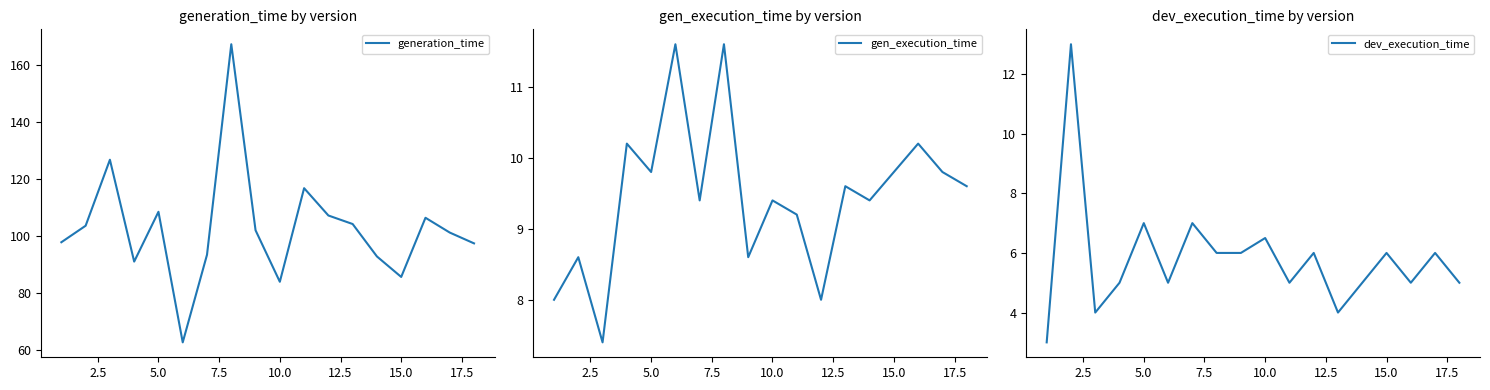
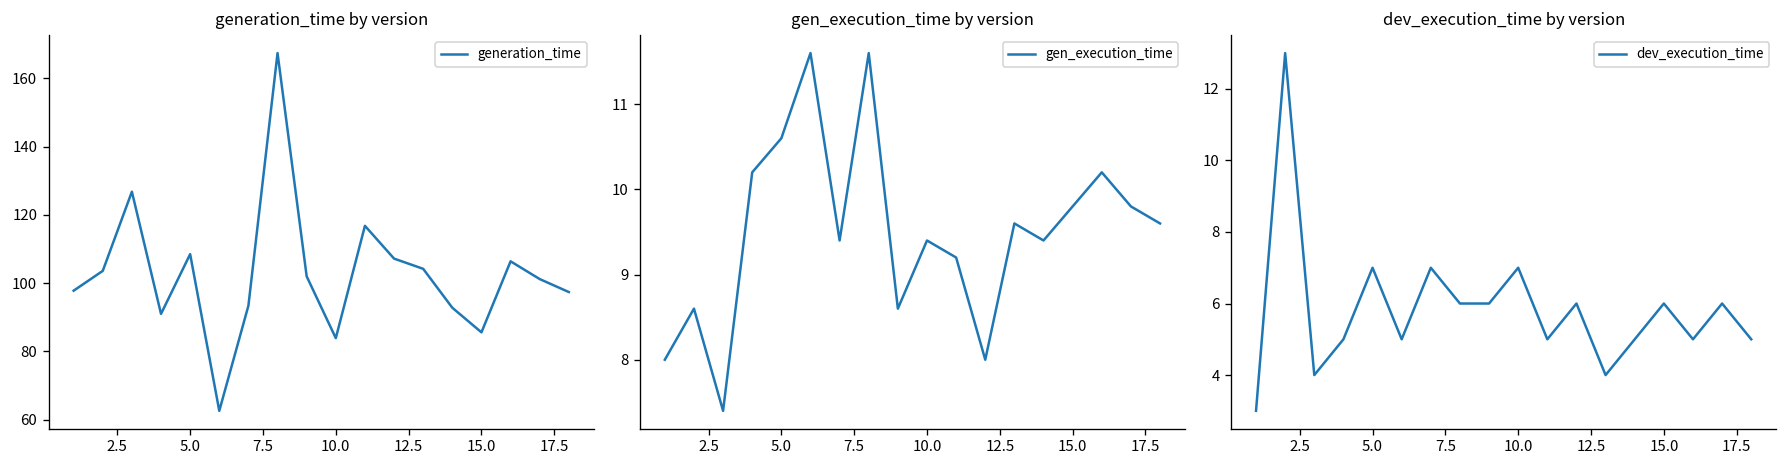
gen_execution_time by version, 5.0: 9.8 -> 10.6
dev_execution_time by version, 10.0: 6.5 -> 7.0
